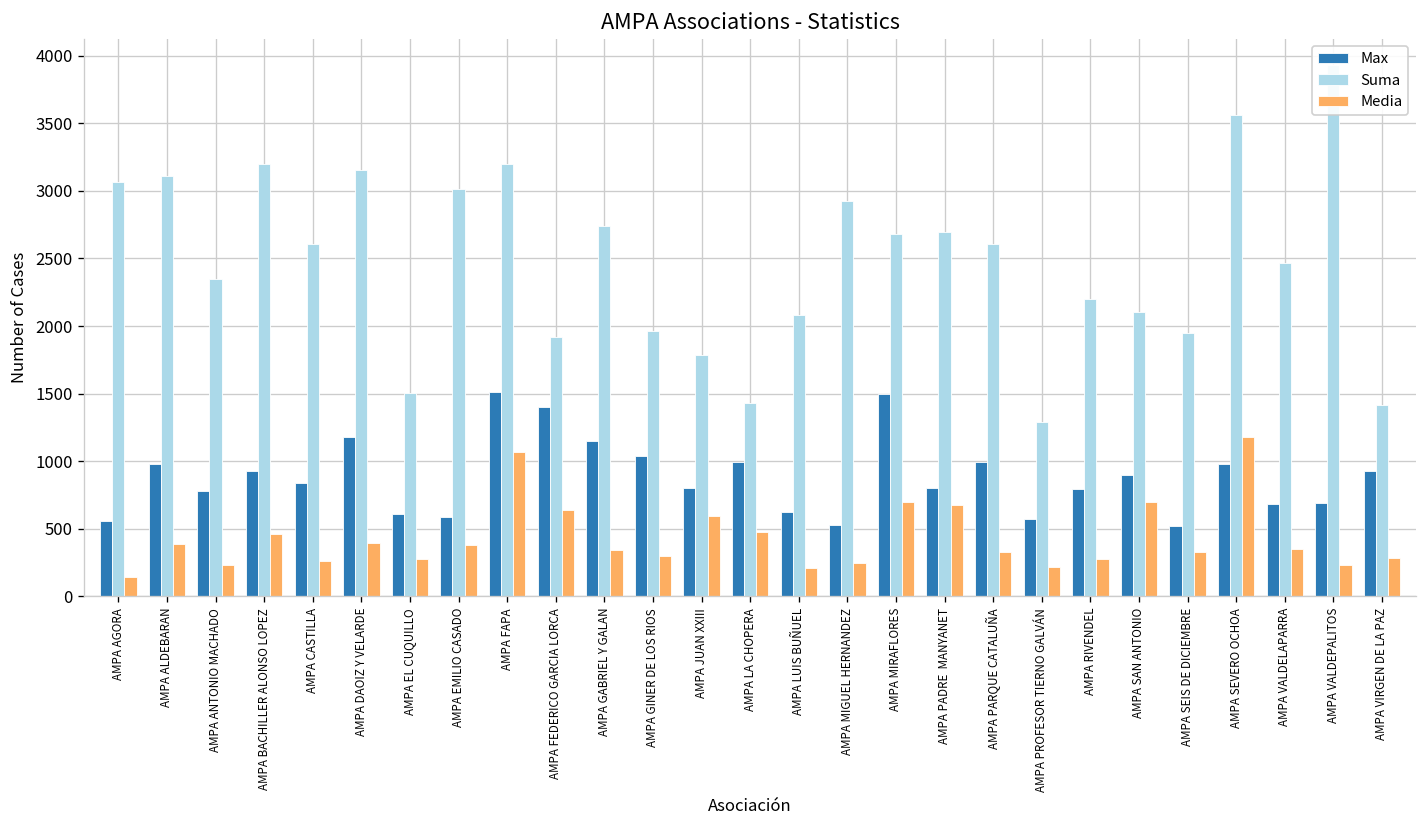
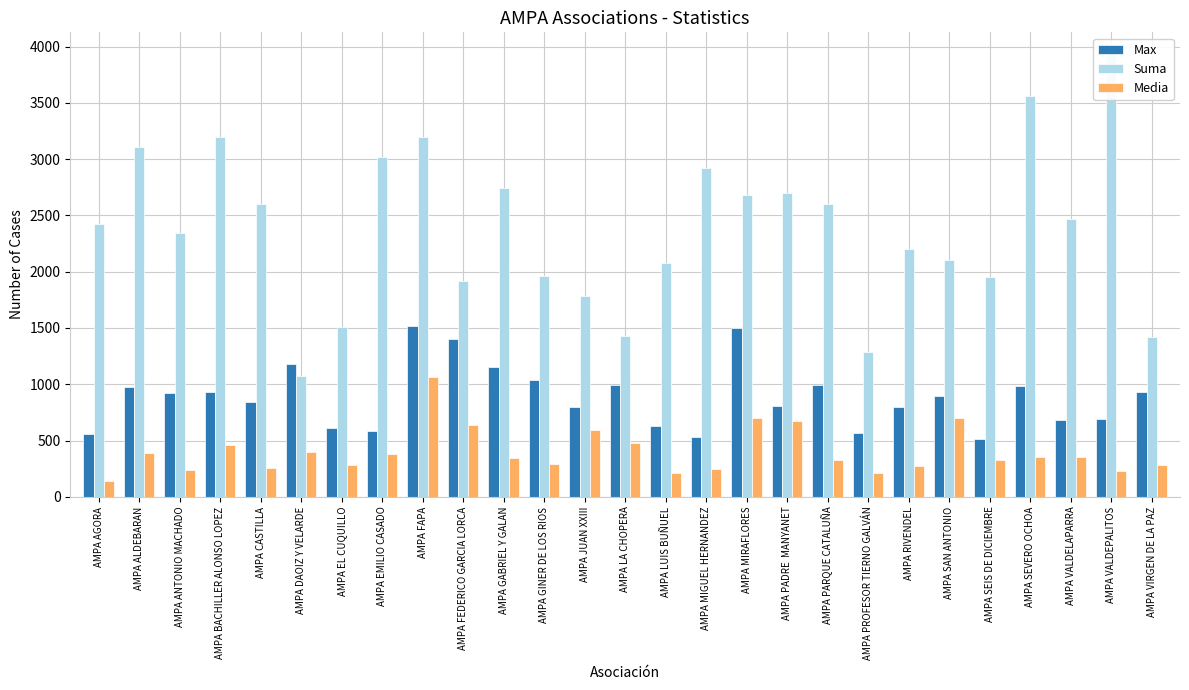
Suma, AMPA AGORA: 3070 -> 2420
Max, AMPA ANTONIO MACHADO: 780 -> 920
Suma, AMPA DAOIZ Y VELARDE: 3150 -> 1080
Media, AMPA SEVERO OCHOA: 1180 -> 360
